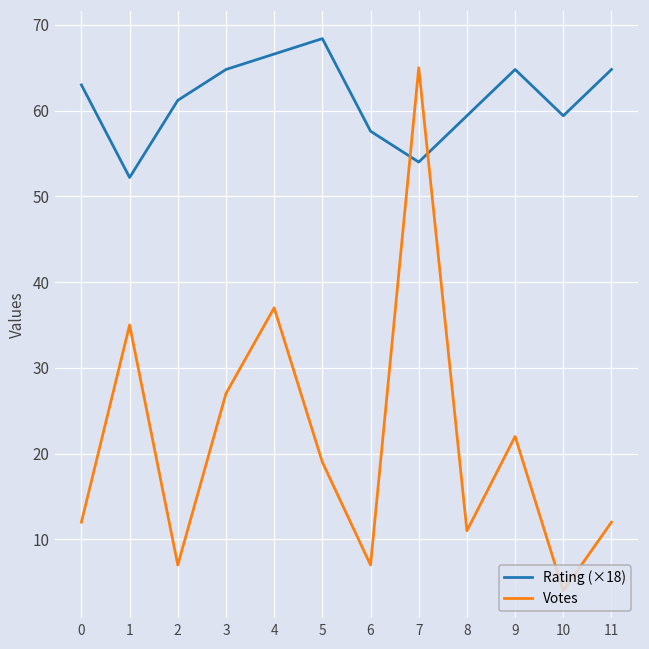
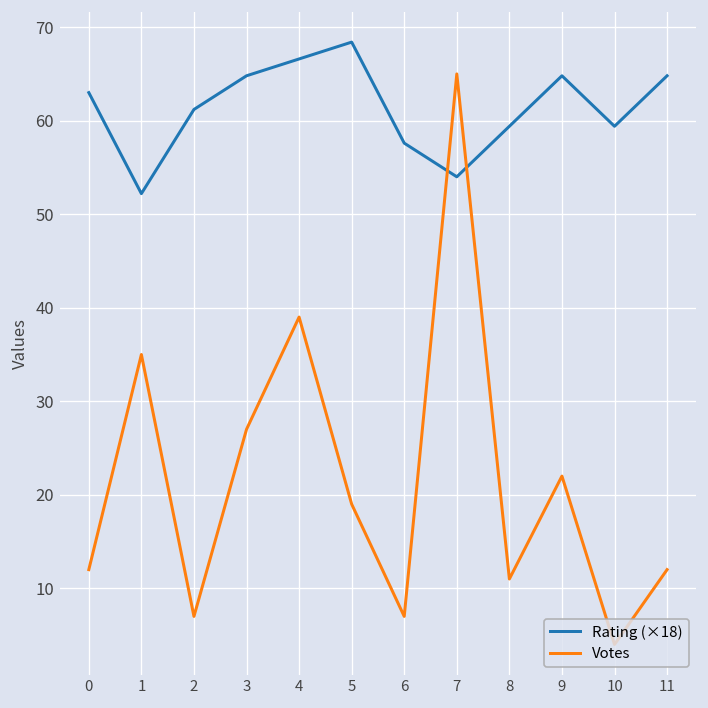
Votes, 4: 37 -> 39
